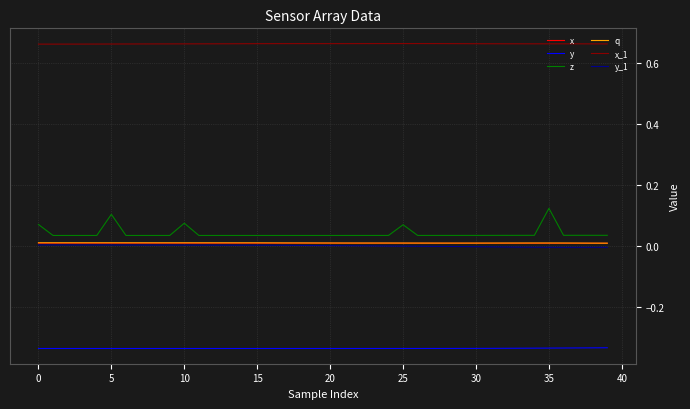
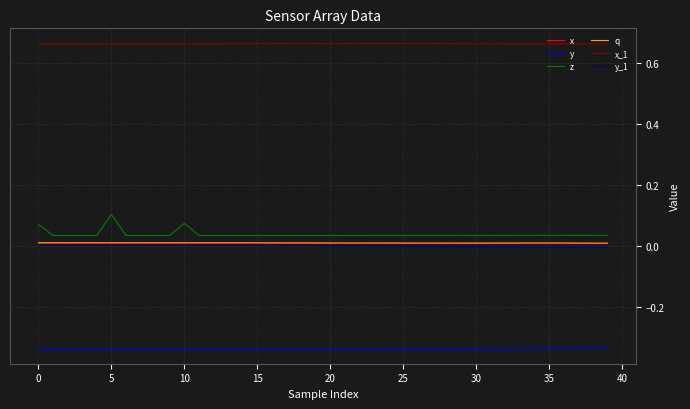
z, 25: 0.07 -> 0.03
z, 35: 0.12 -> 0.04
